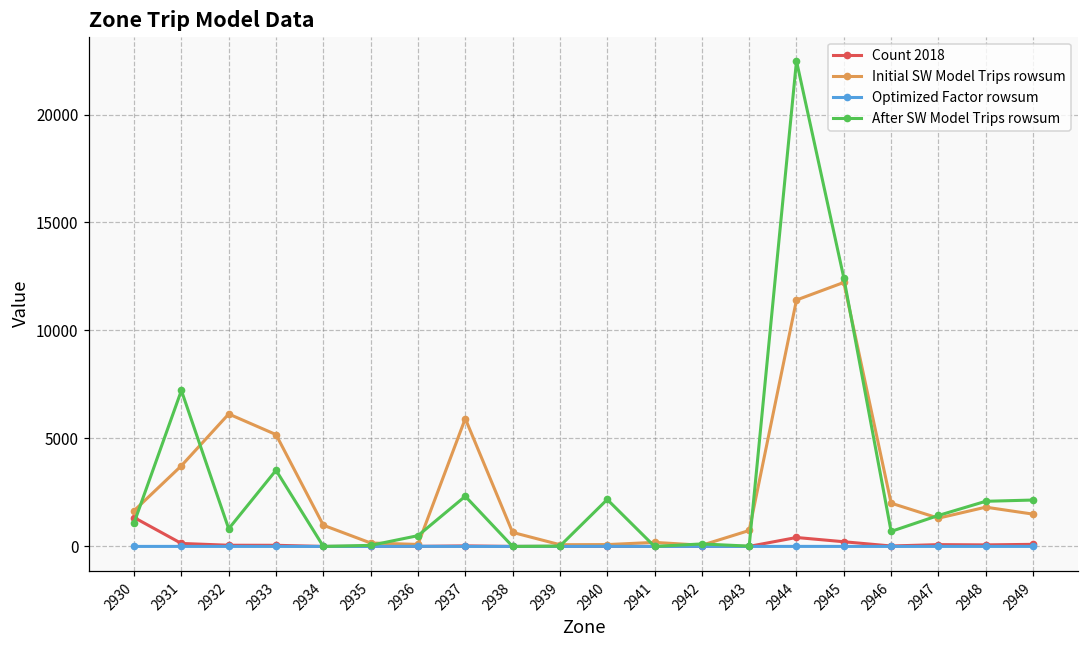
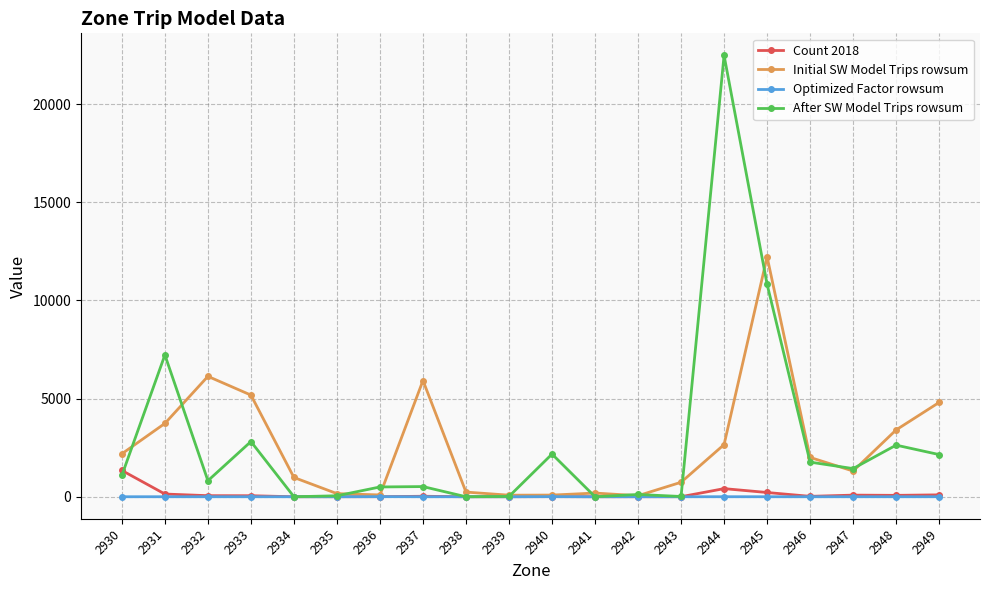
Initial SW Model Trips rowsum, 2930: 1700 -> 2200
After SW Model Trips rowsum, 2933: 3500 -> 2800
After SW Model Trips rowsum, 2937: 2300 -> 500
Initial SW Model Trips rowsum, 2938: 600 -> 200
Initial SW Model Trips rowsum, 2944: 11400 -> 2700
After SW Model Trips rowsum, 2945: 12400 -> 10800
After SW Model Trips rowsum, 2946: 700 -> 1800
Initial SW Model Trips rowsum, 2948: 1800 -> 3400
After SW Model Trips rowsum, 2948: 2100 -> 2600
Initial SW Model Trips rowsum, 2949: 1500 -> 4800
